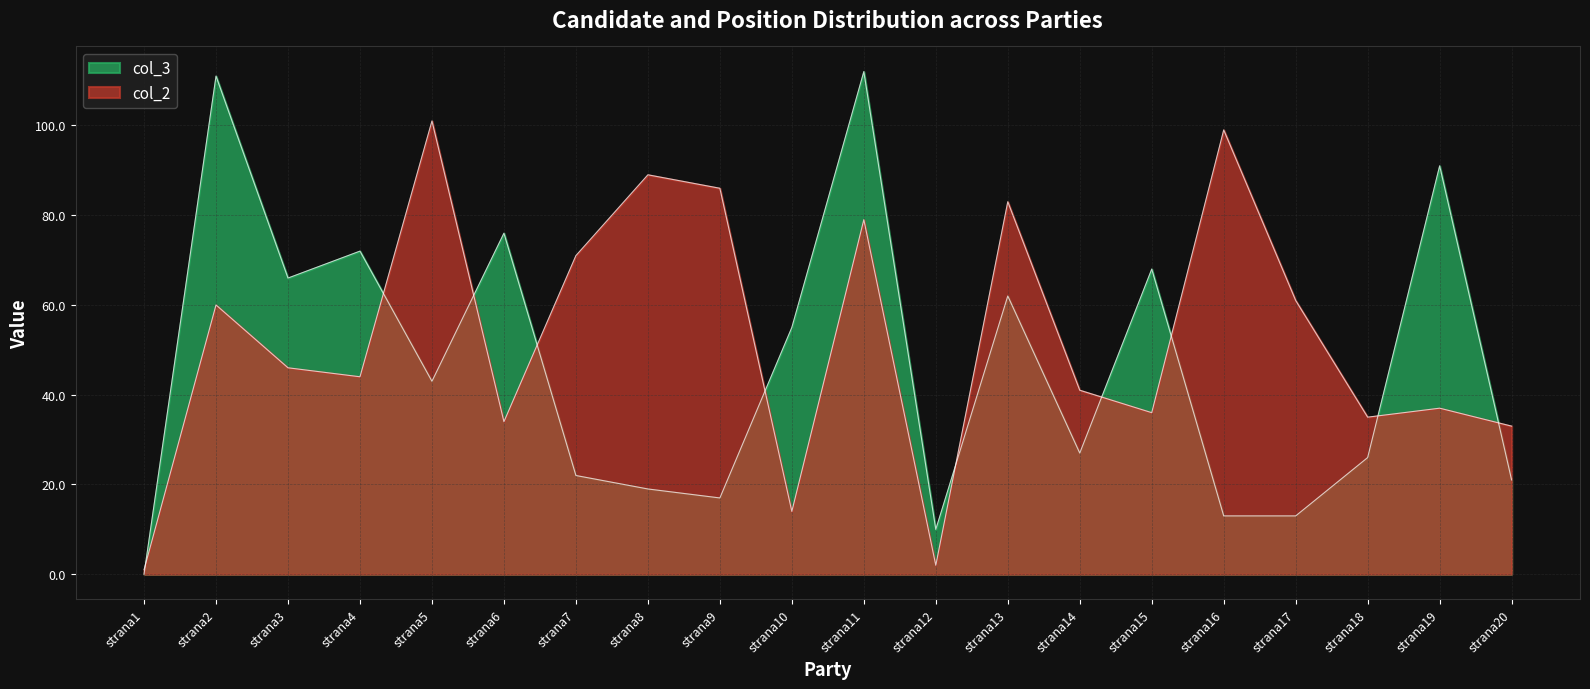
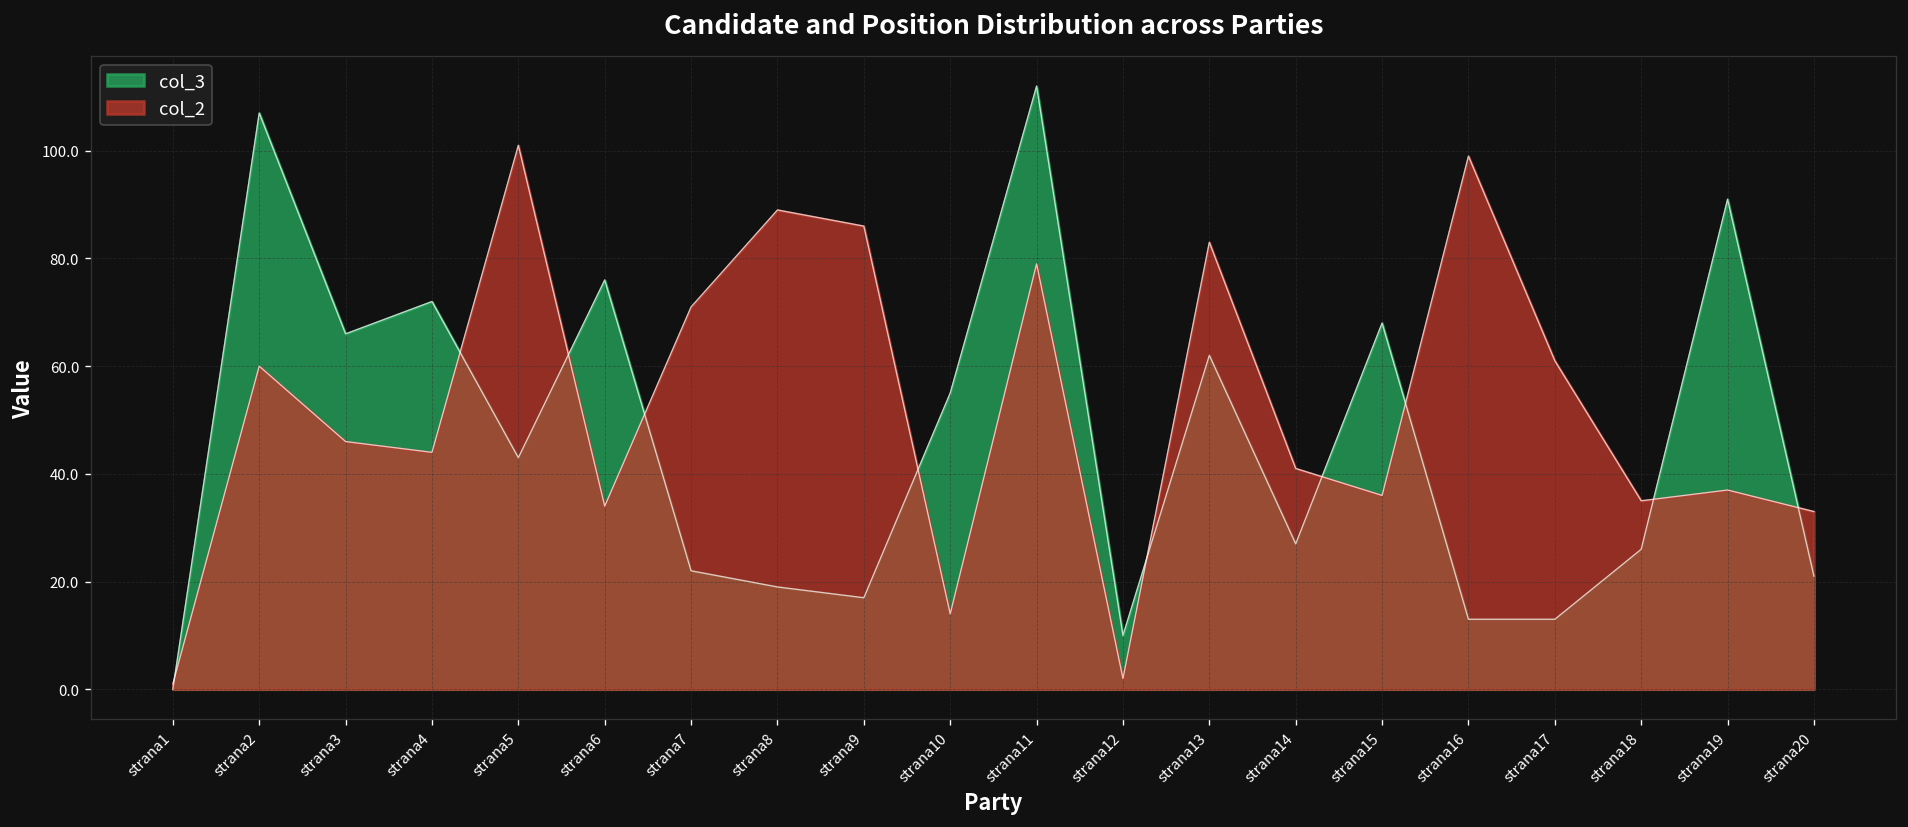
col_3, strana2: 111 -> 107
